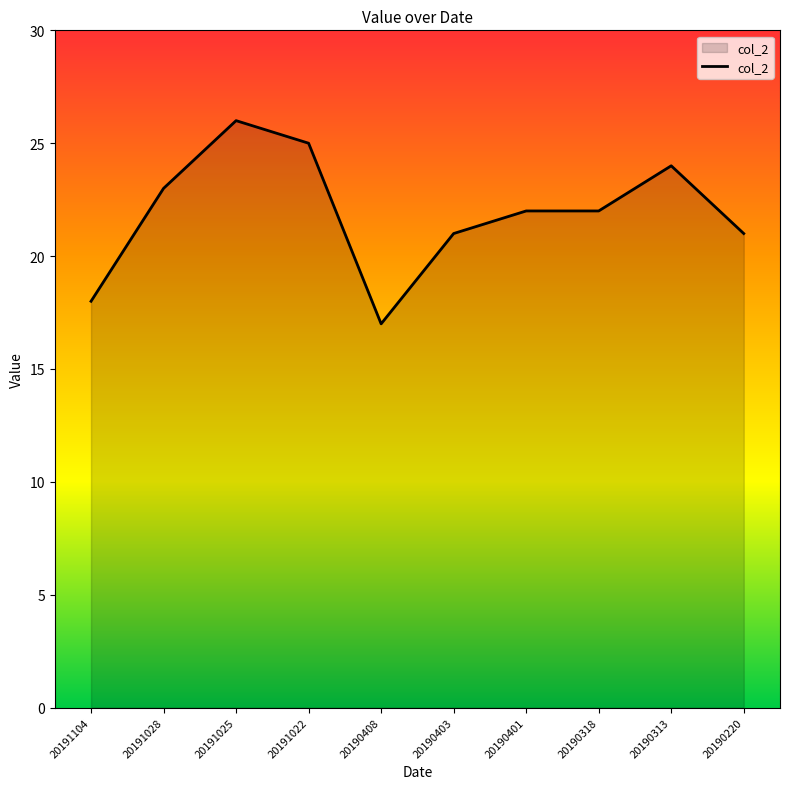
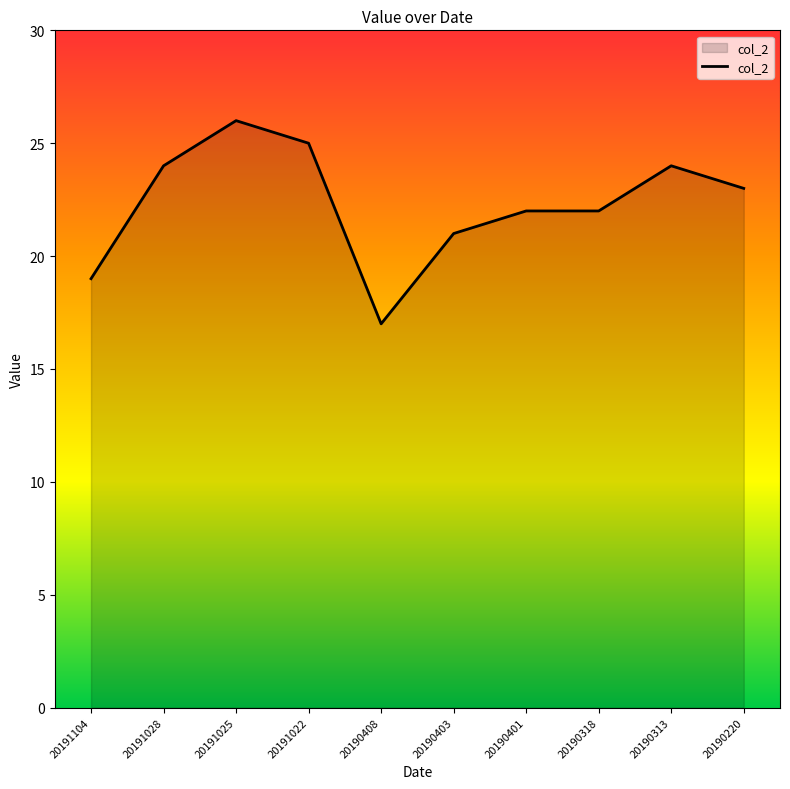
20191104: 18 -> 19
20191028: 23 -> 24
20190220: 21 -> 23
